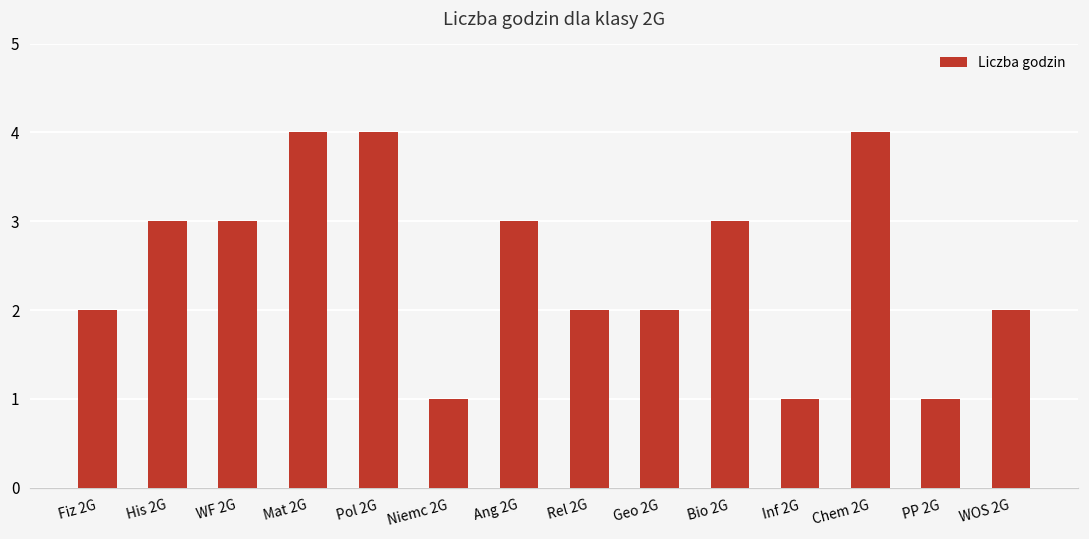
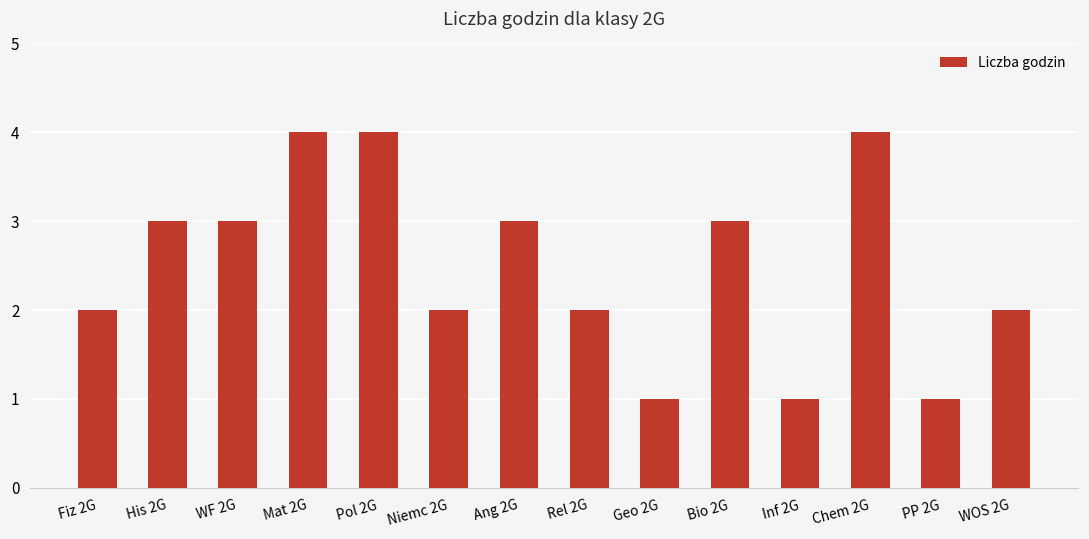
Niemc 2G: 1 -> 2
Geo 2G: 2 -> 1
